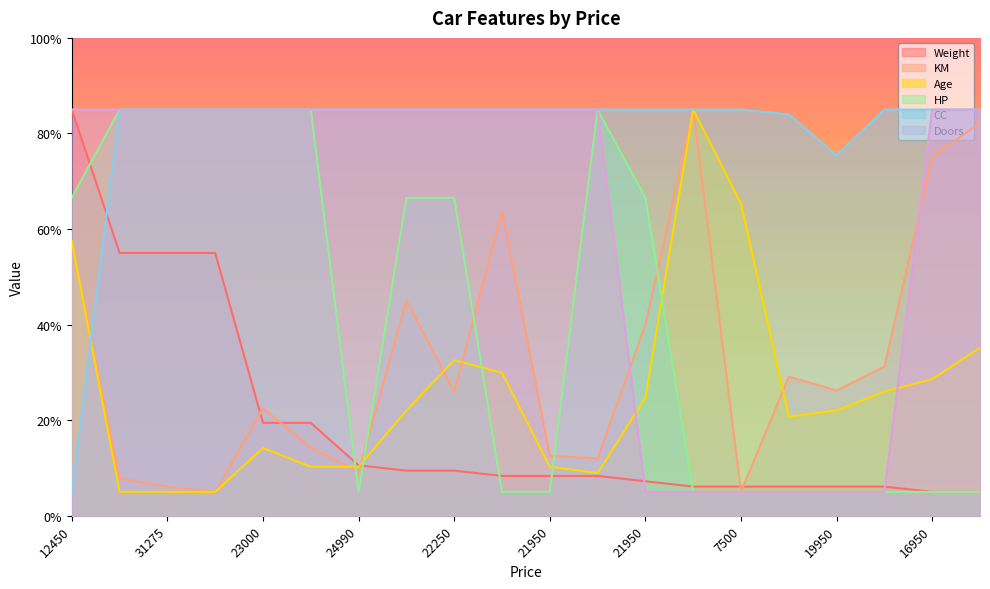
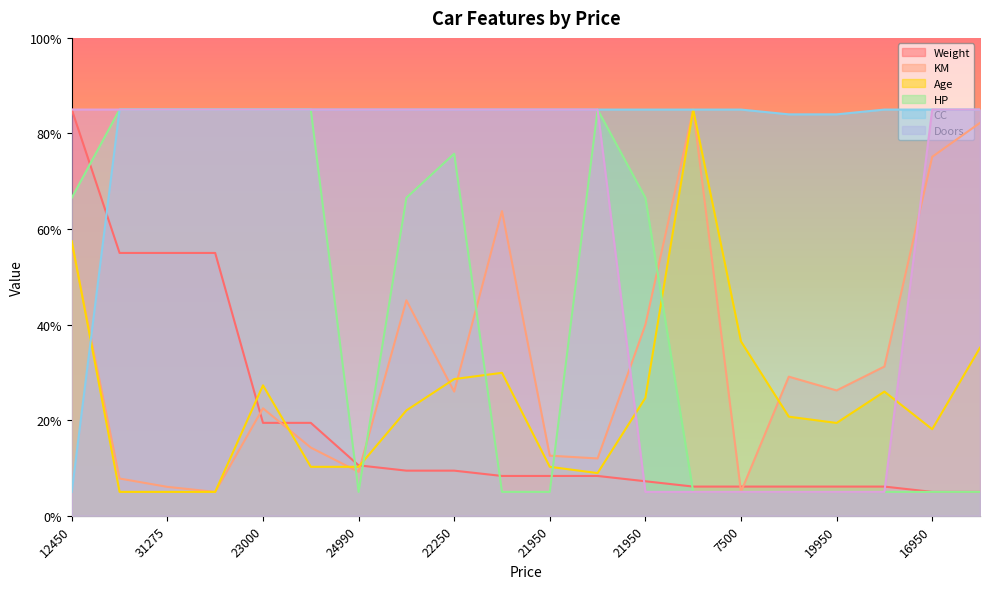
Age, 23000: 14% -> 27%
Age, 22250: 33% -> 29%
HP, 22250: 67% -> 76%
Age, 7500: 65% -> 36%
Age, 19950: 22% -> 19%
CC, 19950: 75% -> 84%
Age, 16950: 29% -> 18%
